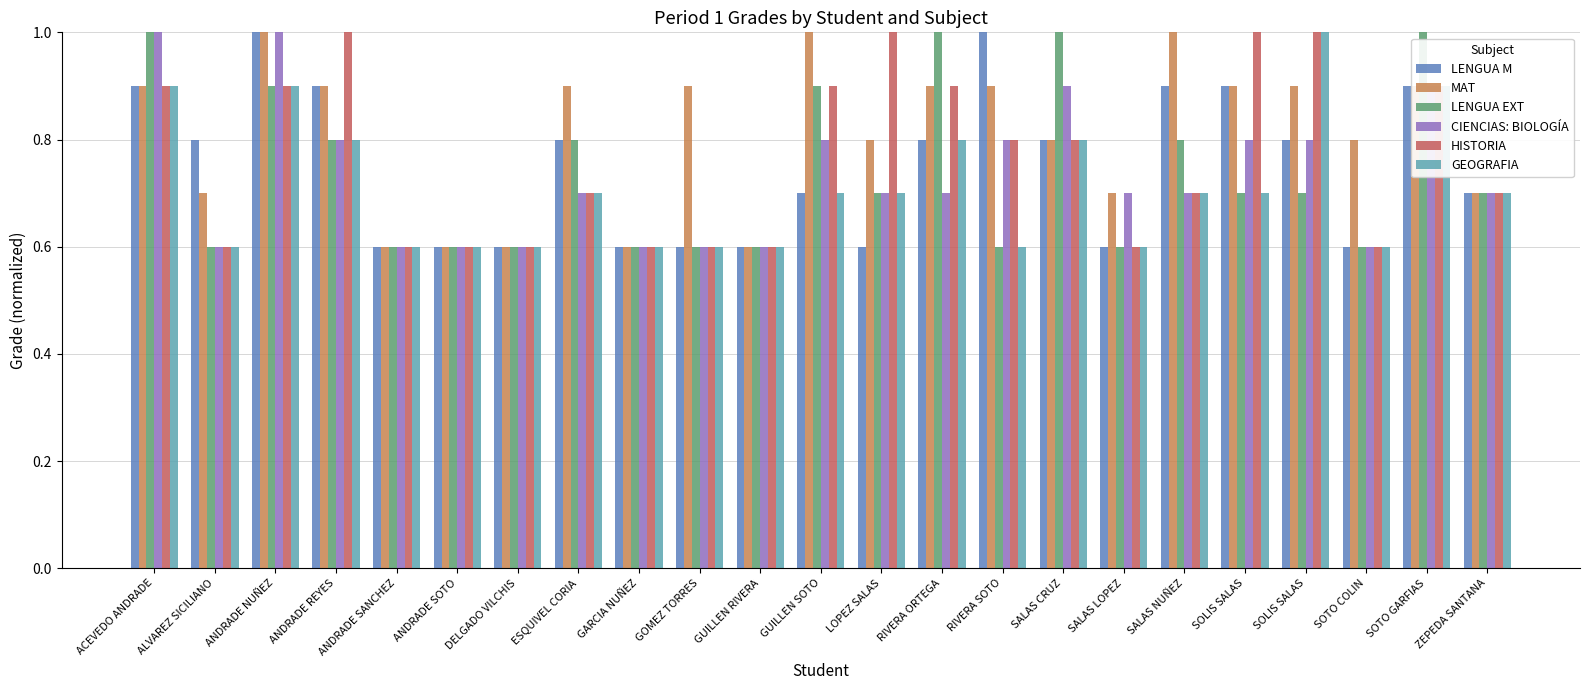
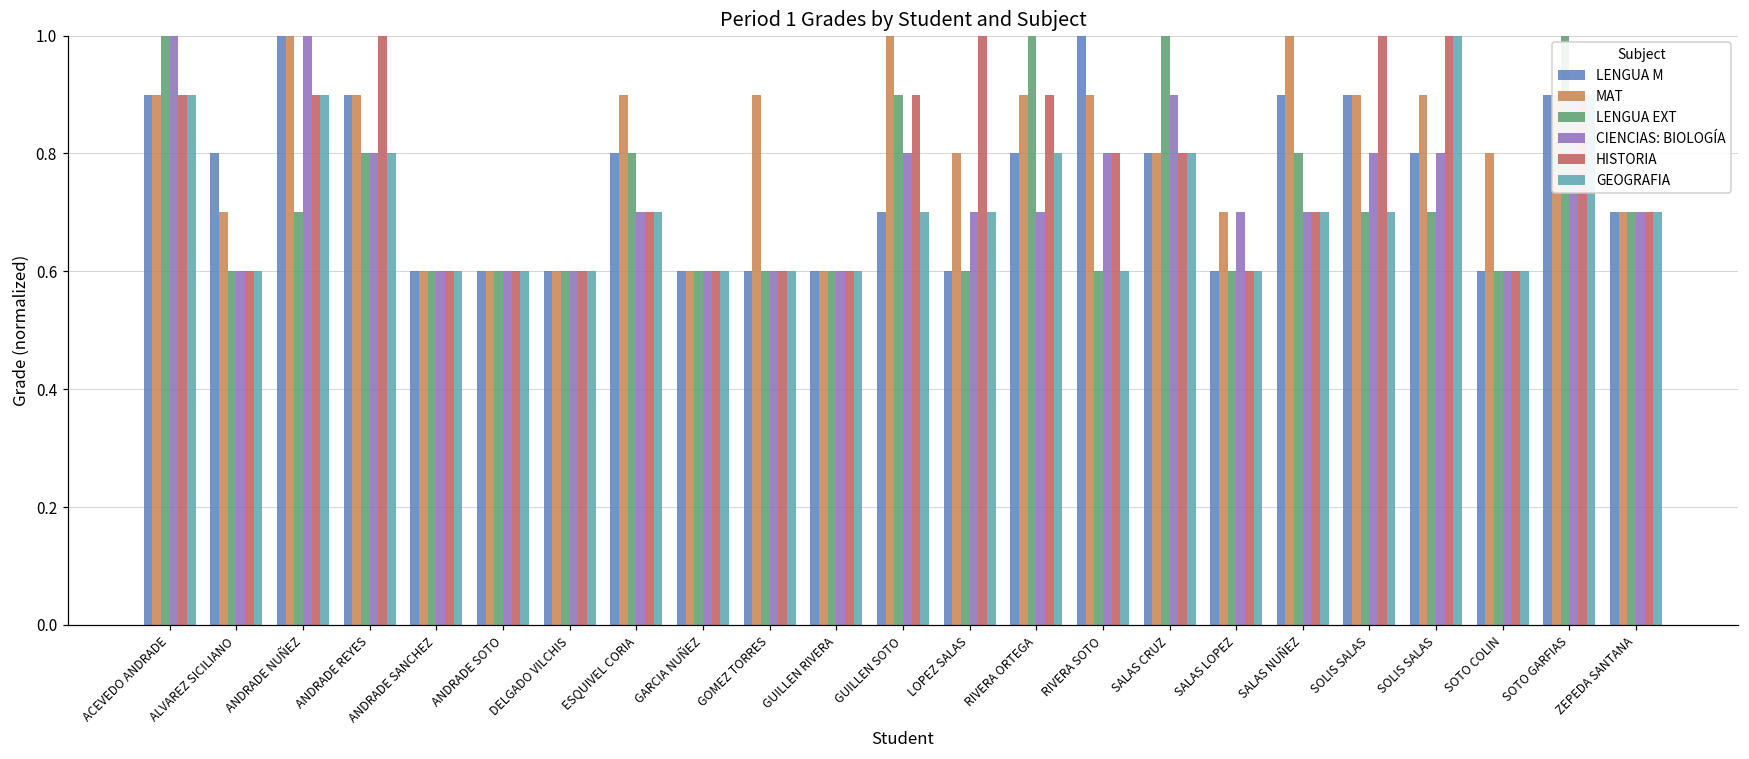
LENGUA EXT, ANDRADE NUÑEZ: 0.90 -> 0.70
LENGUA EXT, LOPEZ SALAS: 0.70 -> 0.60
